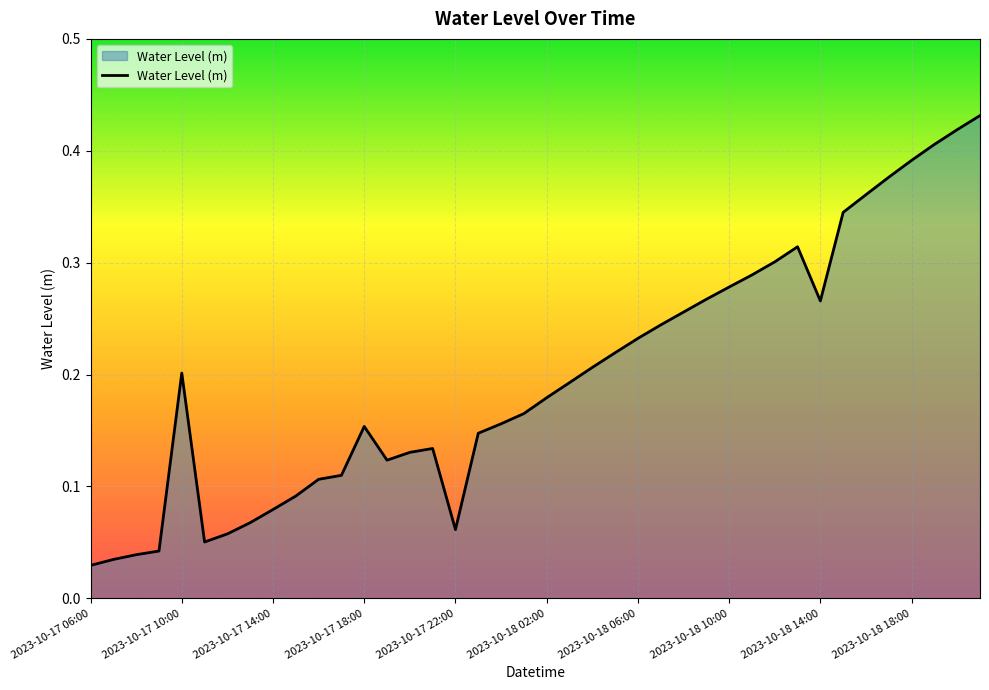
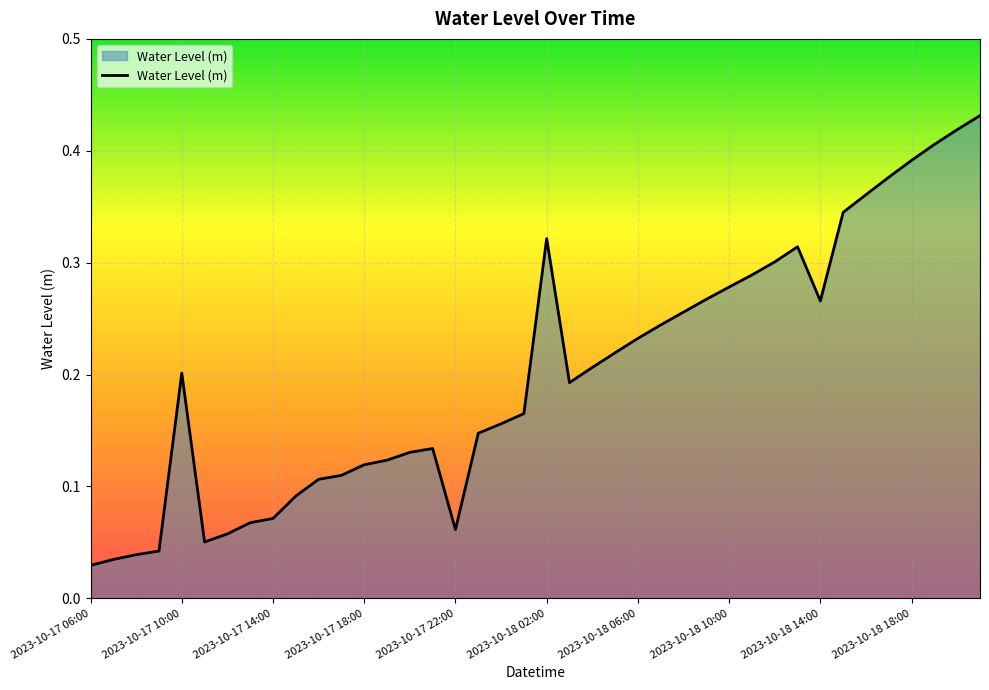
2023-10-17 14:00: 0.079 -> 0.071
2023-10-17 18:00: 0.154 -> 0.119
2023-10-18 02:00: 0.179 -> 0.322
